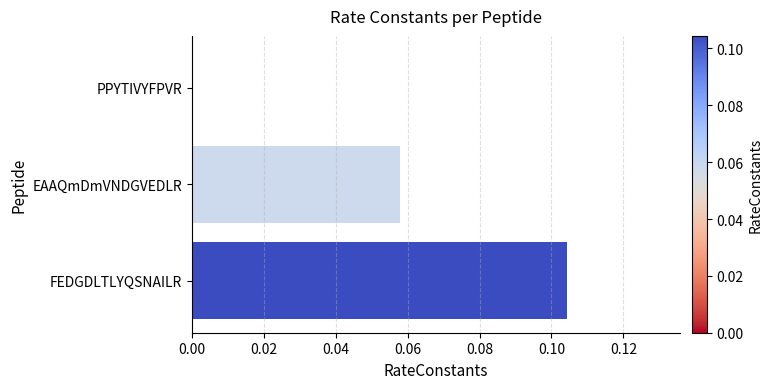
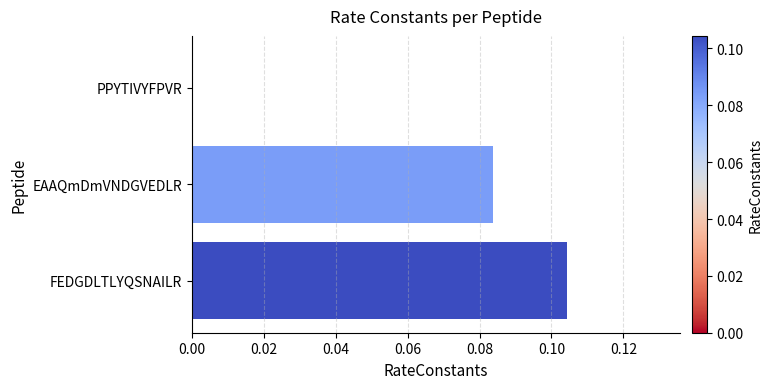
EAAQmDmVNDGVEDLR: 0.058 -> 0.084
